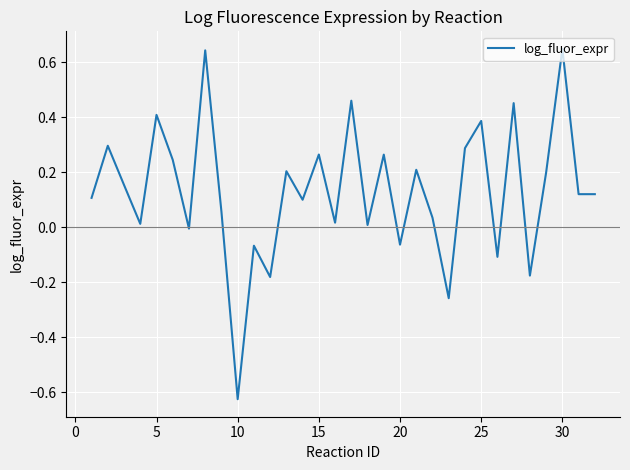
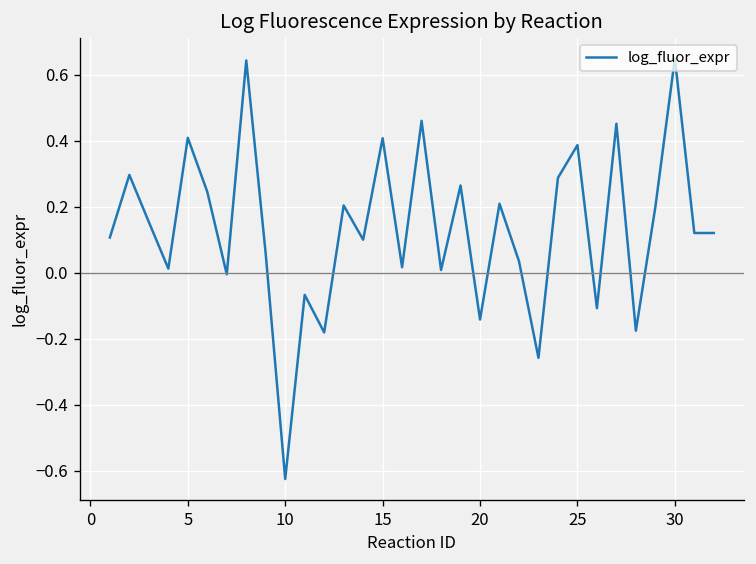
15: 0.26 -> 0.41
20: -0.06 -> -0.14
